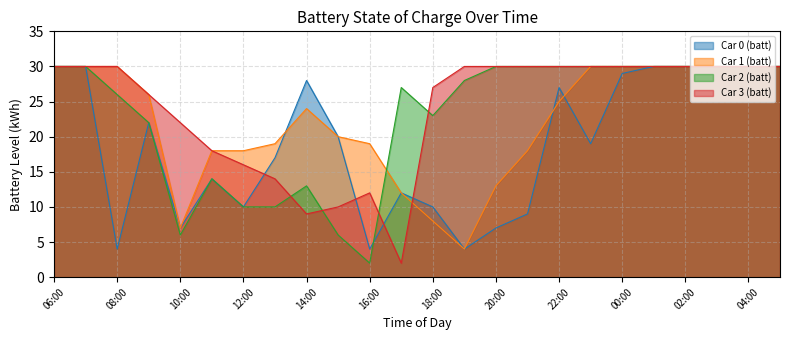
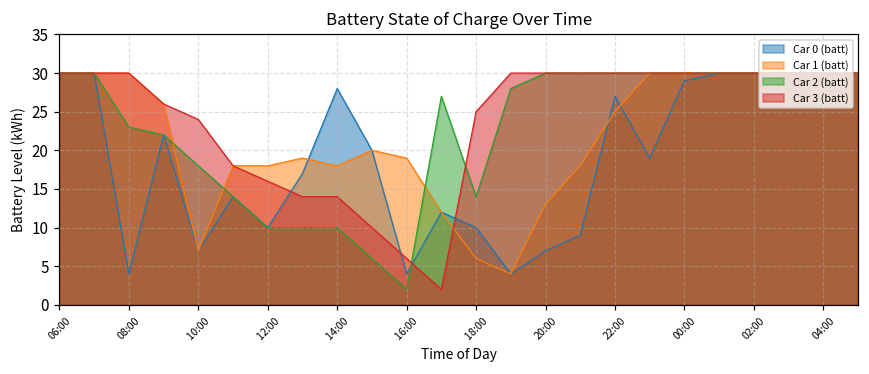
Car 2 (batt), 08:00: 26 -> 23
Car 2 (batt), 10:00: 6 -> 18
Car 3 (batt), 10:00: 22 -> 24
Car 1 (batt), 14:00: 24 -> 18
Car 2 (batt), 14:00: 13 -> 10
Car 3 (batt), 14:00: 9 -> 14
Car 3 (batt), 16:00: 12 -> 6
Car 1 (batt), 18:00: 8 -> 6
Car 2 (batt), 18:00: 23 -> 14
Car 3 (batt), 18:00: 27 -> 25
